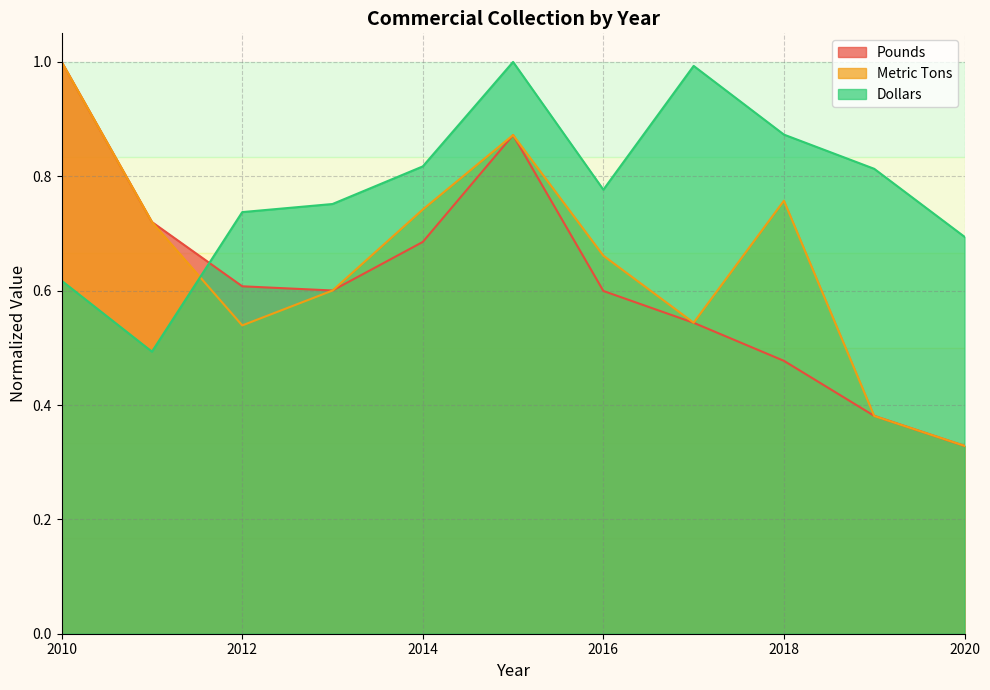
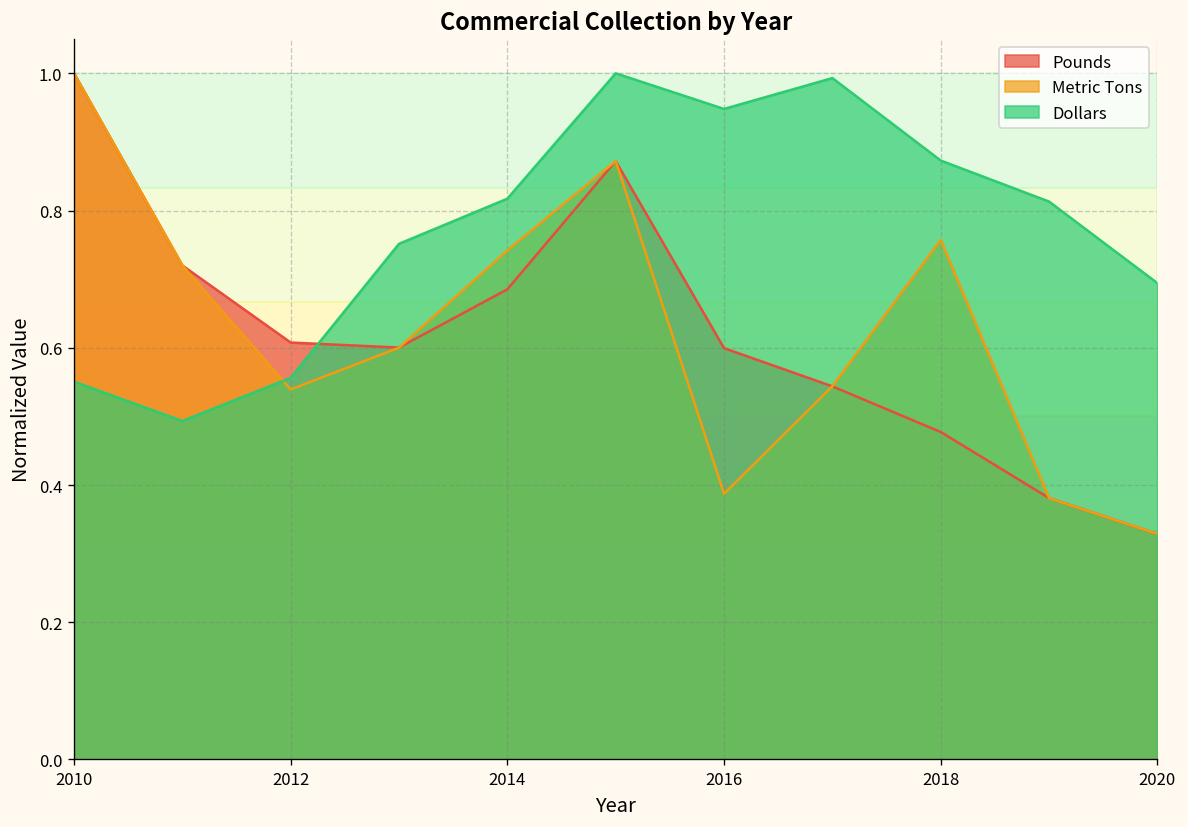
Dollars, 2010: 0.62 -> 0.55
Dollars, 2012: 0.74 -> 0.56
Metric Tons, 2016: 0.66 -> 0.39
Dollars, 2016: 0.78 -> 0.95
